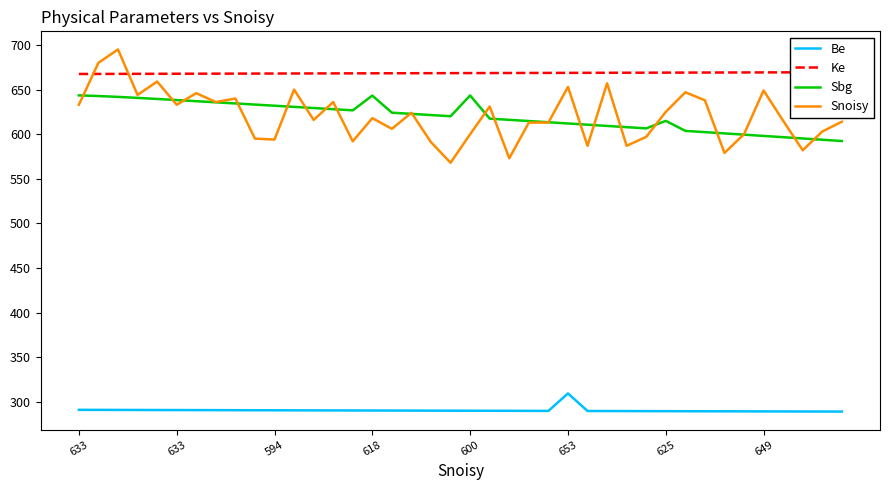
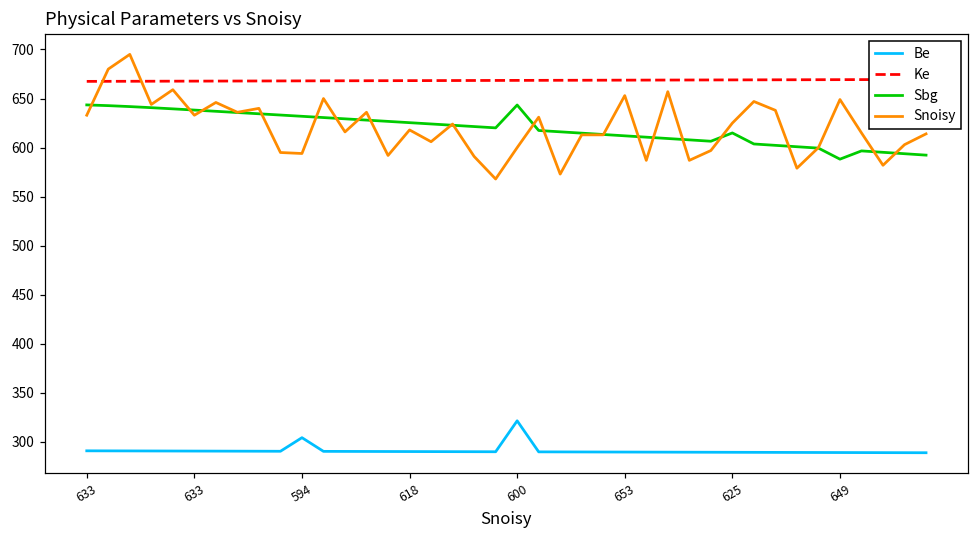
Be, 594: 290 -> 300
Sbg, 618: 640 -> 630
Be, 600: 290 -> 320
Be, 653: 310 -> 290
Sbg, 649: 600 -> 590
